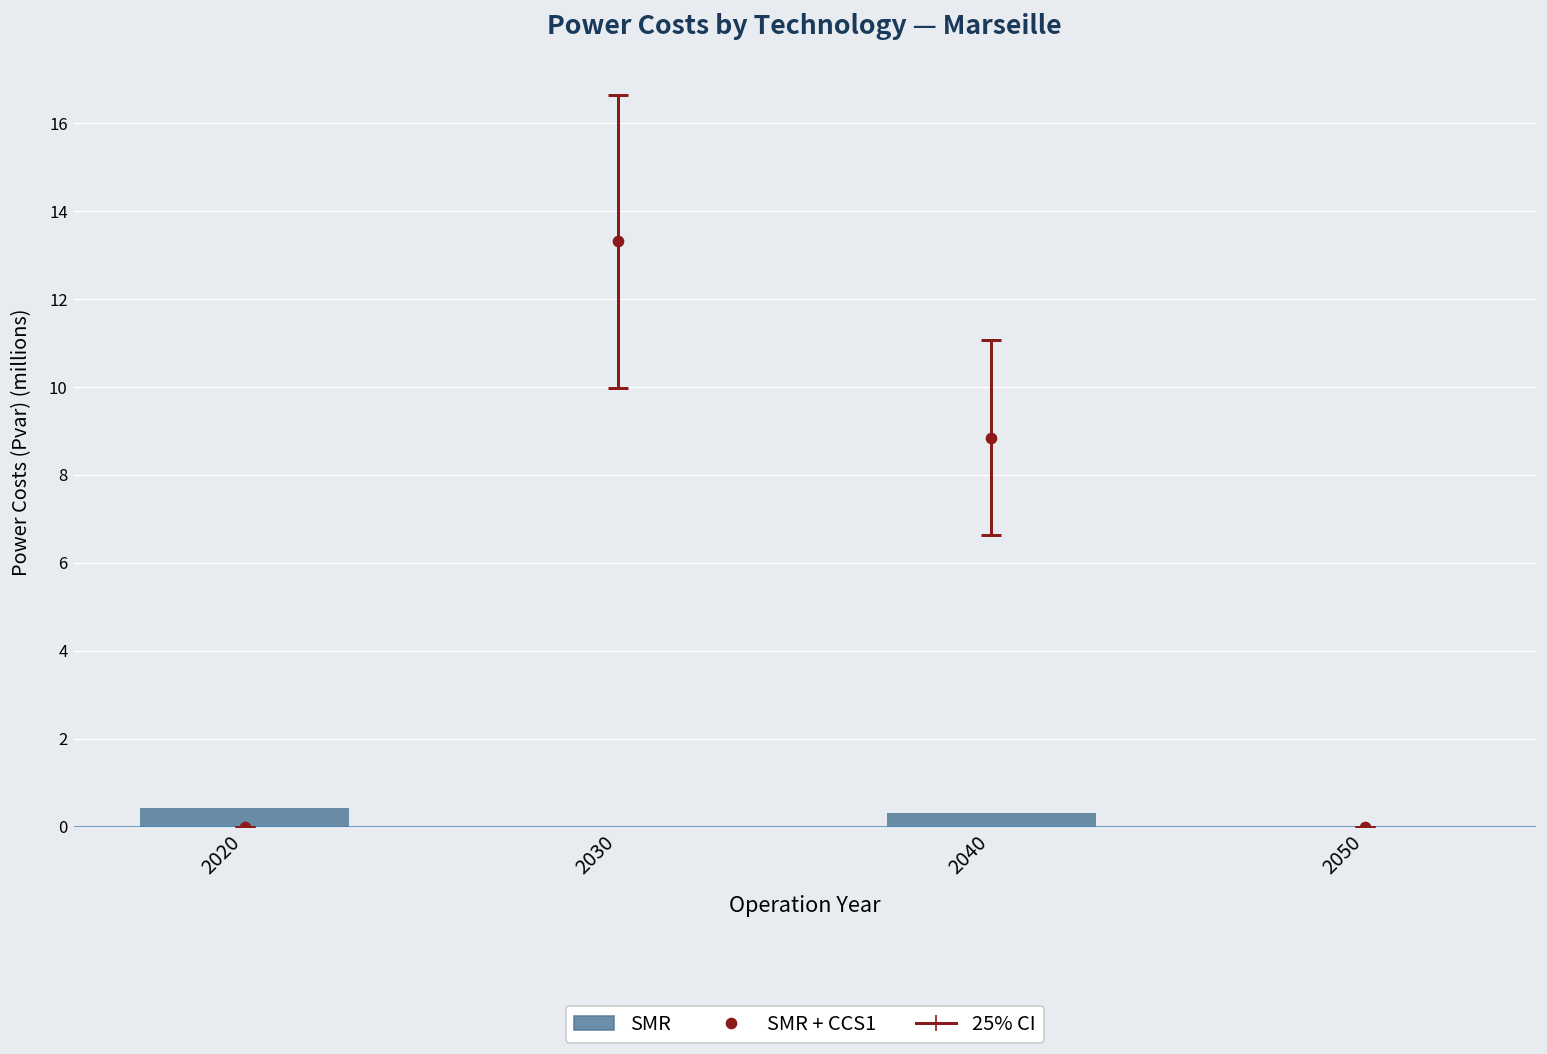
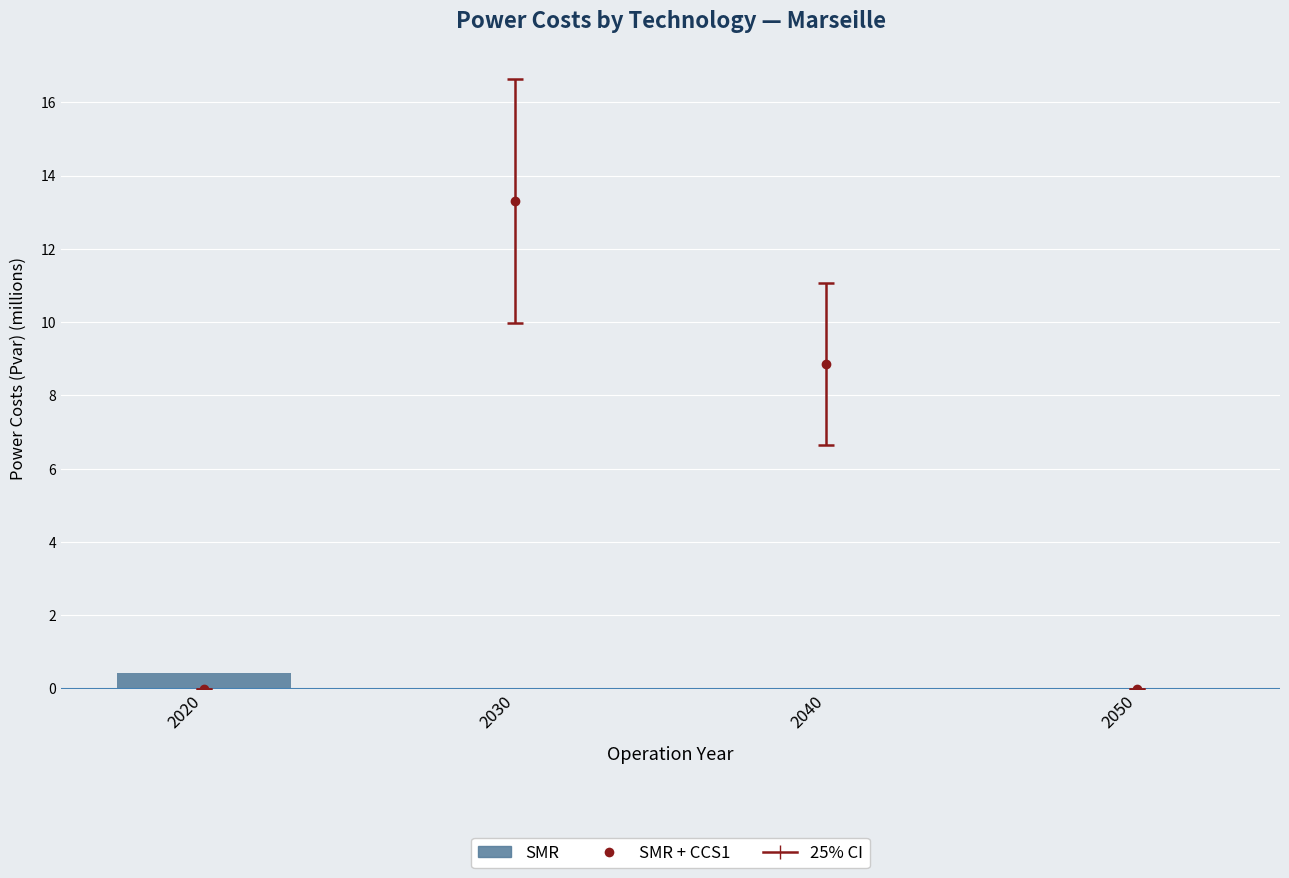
SMR, 2040: 0.3 -> 0.0
